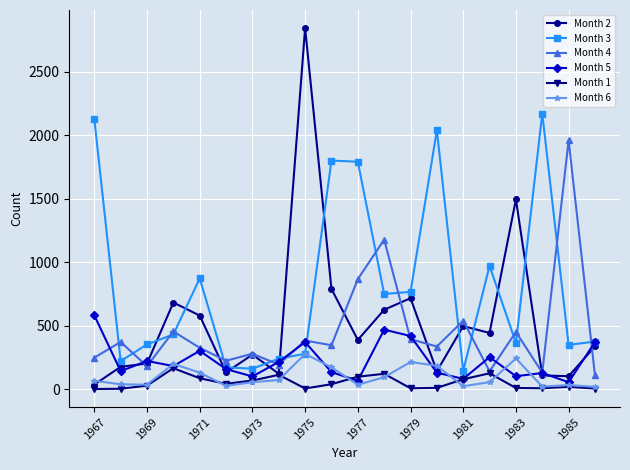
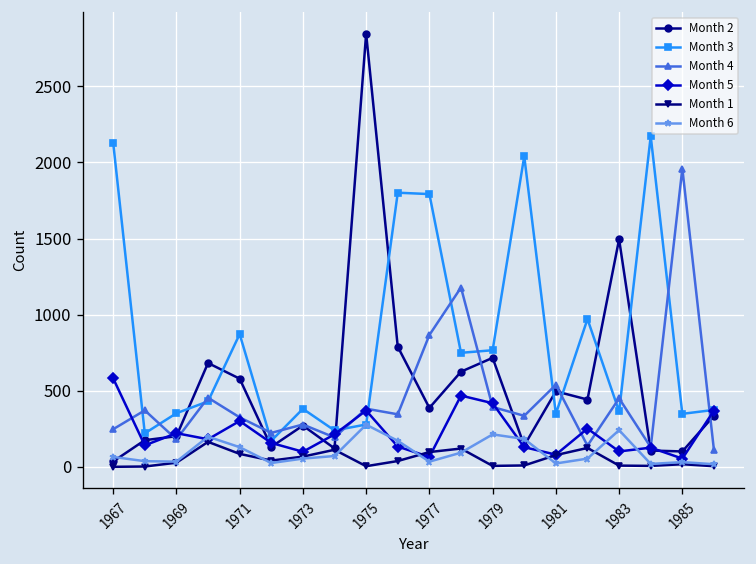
Month 3, 1973: 160 -> 380
Month 3, 1981: 140 -> 350
